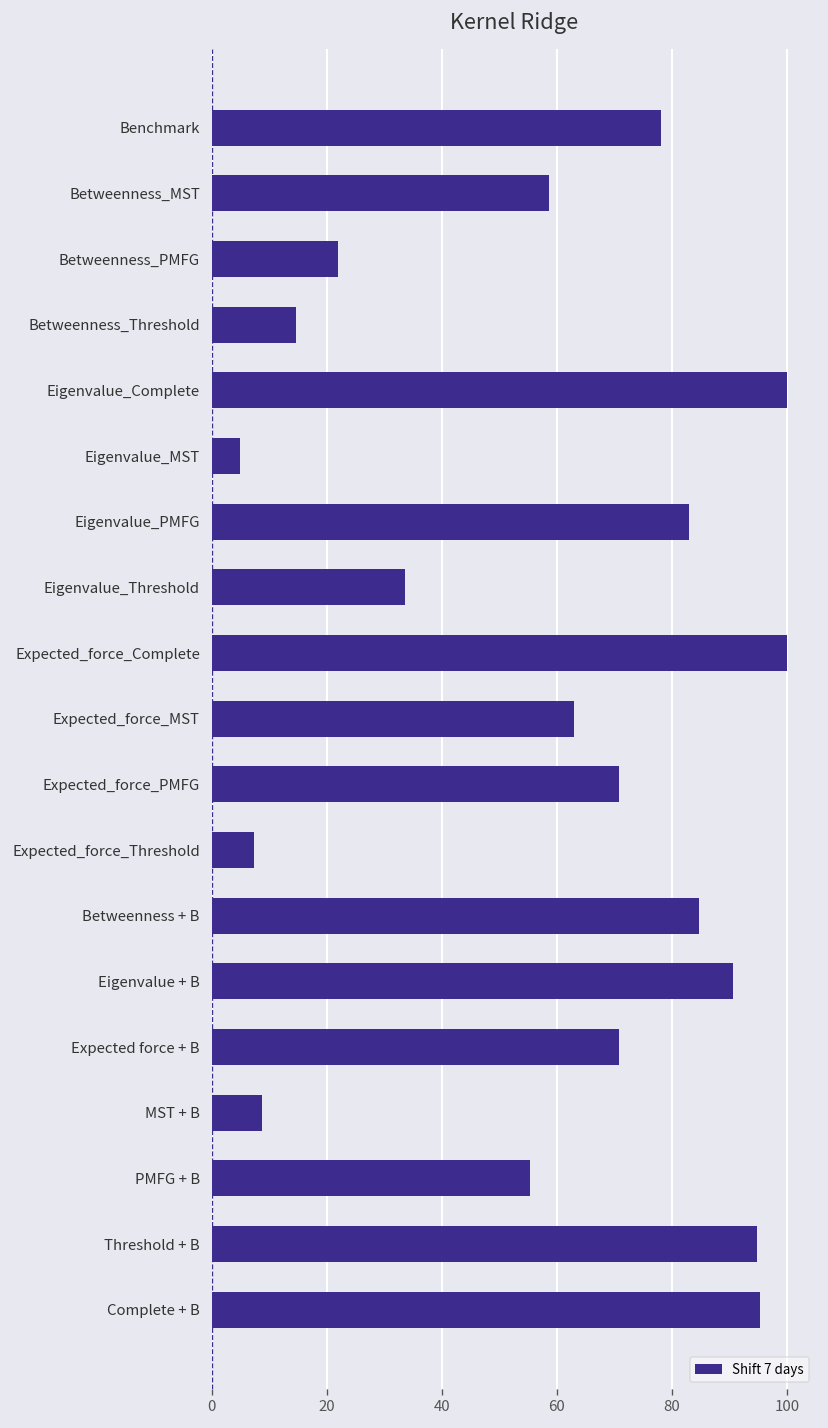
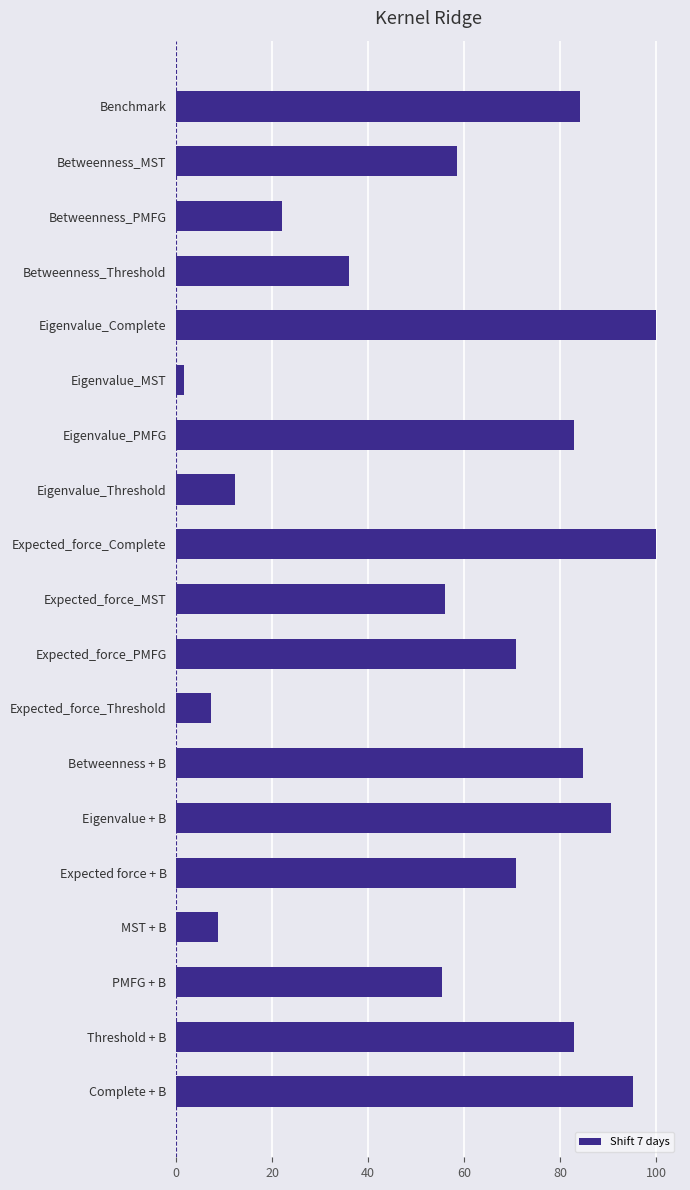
Benchmark: 78 -> 84
Betweenness_Threshold: 15 -> 36
Eigenvalue_MST: 5 -> 2
Eigenvalue_Threshold: 34 -> 12
Expected_force_MST: 63 -> 56
Threshold + B: 95 -> 83
